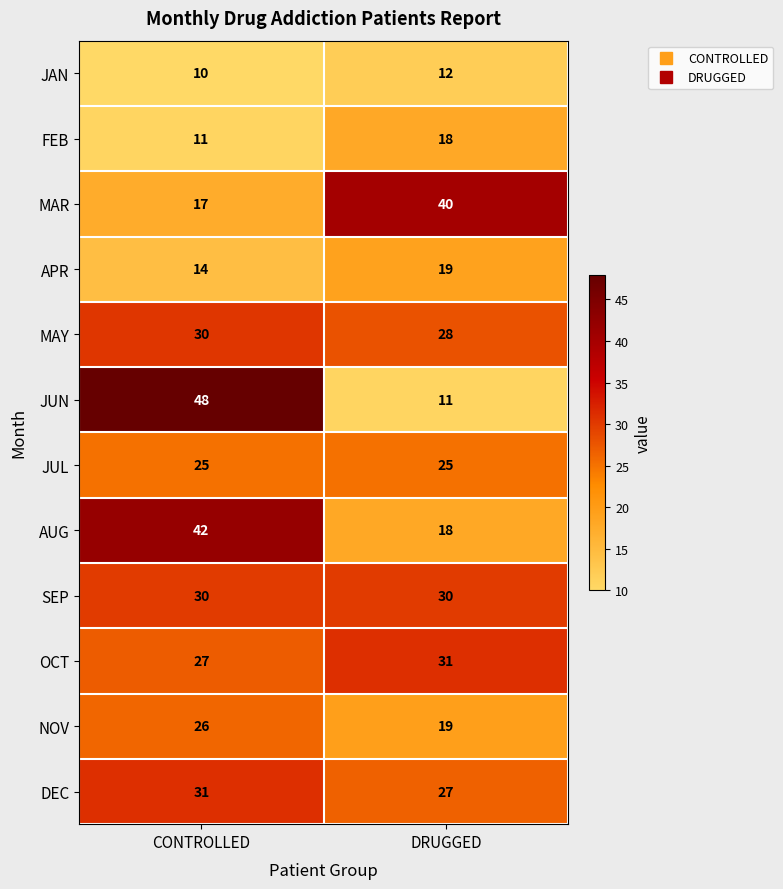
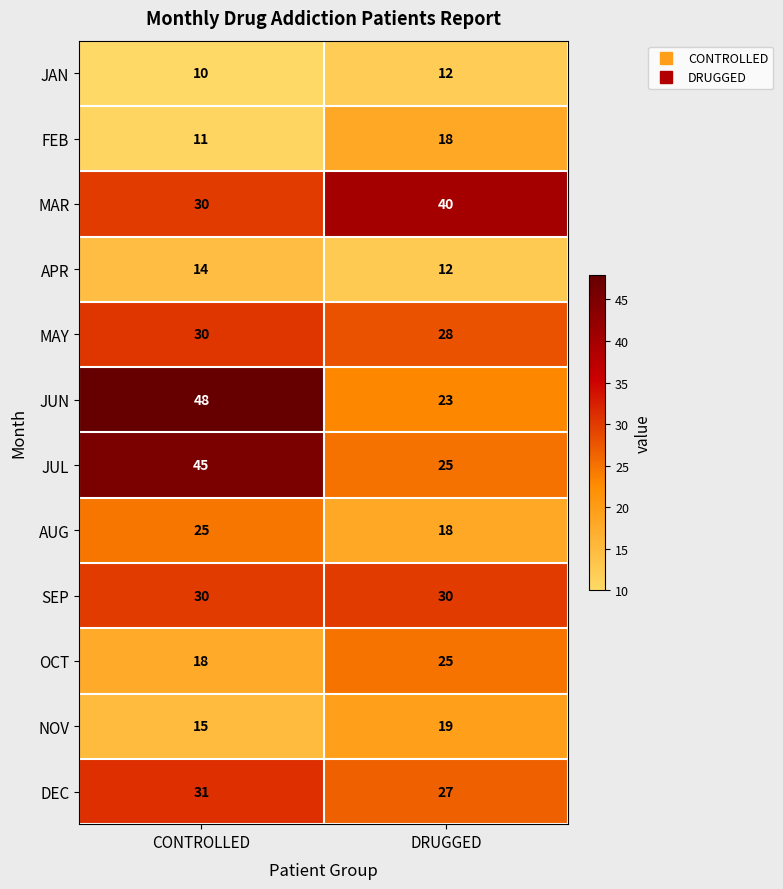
MAR, CONTROLLED: 17 -> 30
APR, DRUGGED: 19 -> 12
JUN, DRUGGED: 11 -> 23
JUL, CONTROLLED: 25 -> 45
AUG, CONTROLLED: 42 -> 25
OCT, CONTROLLED: 27 -> 18
OCT, DRUGGED: 31 -> 25
NOV, CONTROLLED: 26 -> 15
